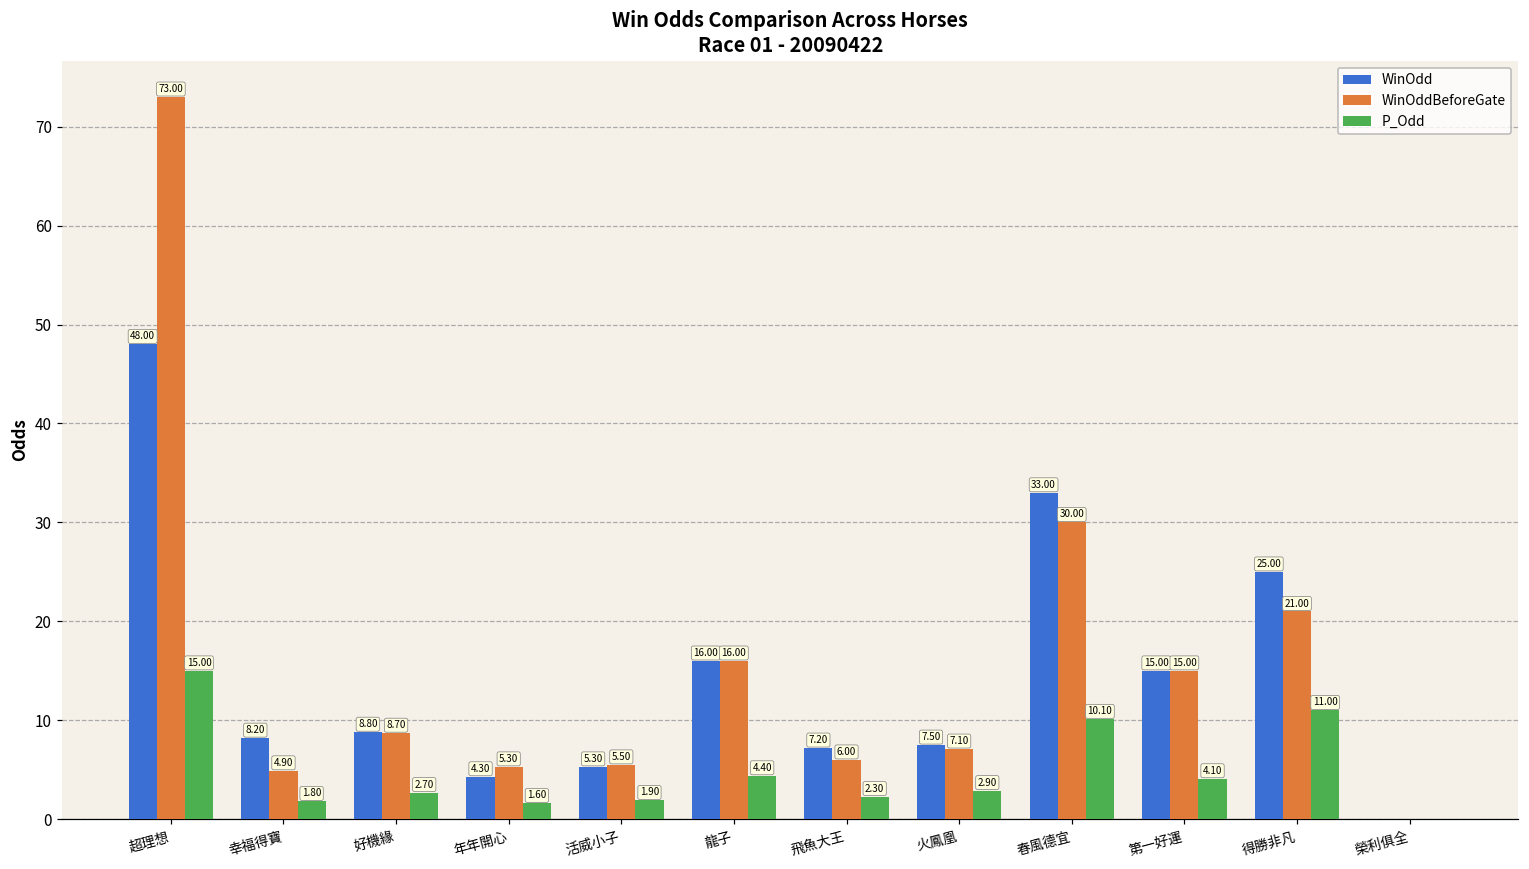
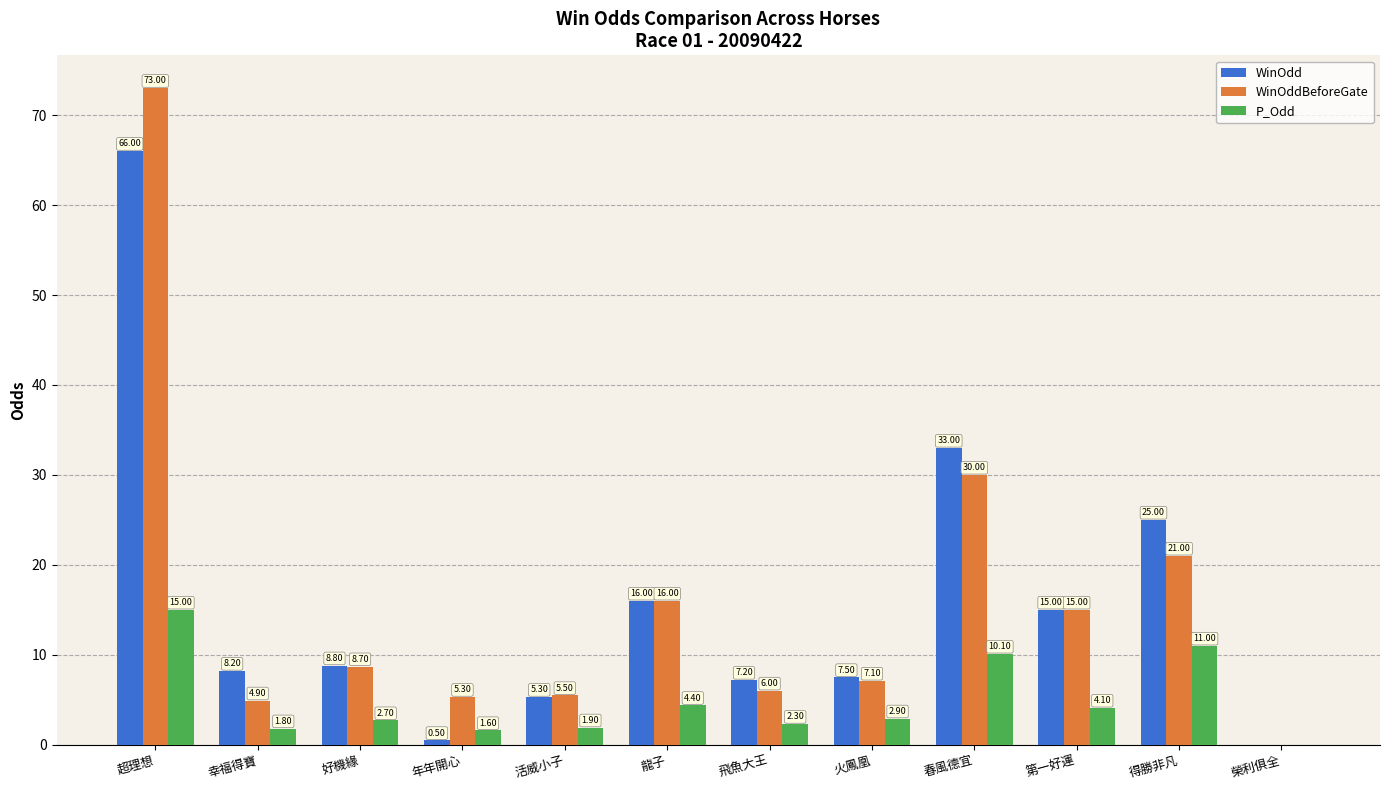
WinOdd, 超理想: 48.00 -> 66.00
WinOdd, 年年開心: 4.30 -> 0.50
